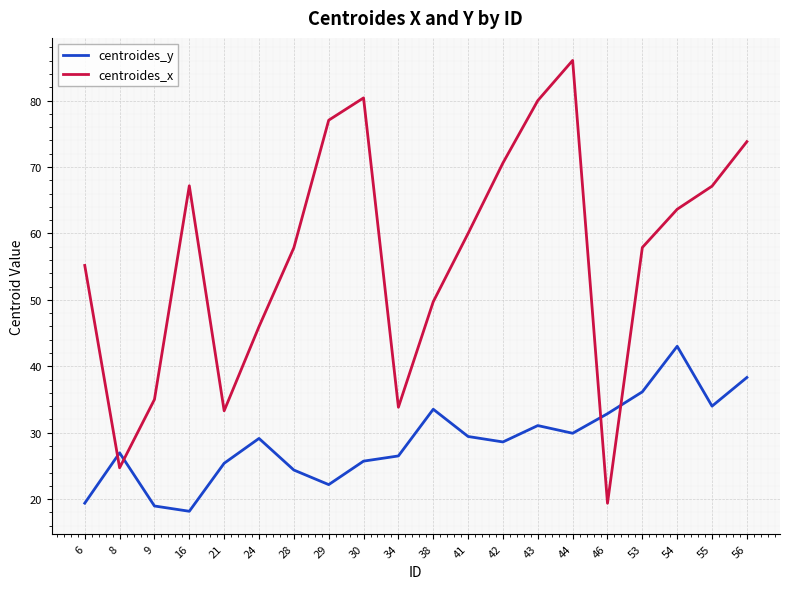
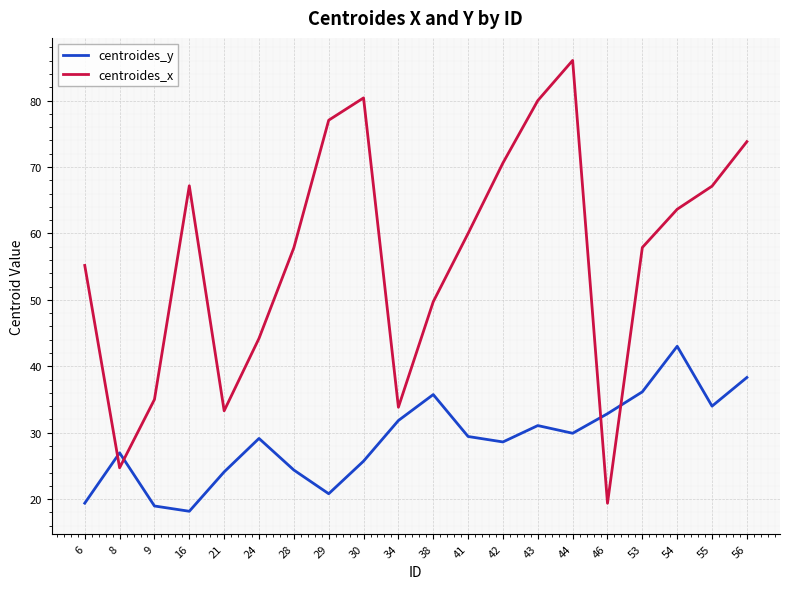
centroides_y, 21: 25 -> 24
centroides_x, 24: 46 -> 44
centroides_y, 29: 22 -> 21
centroides_y, 34: 27 -> 32
centroides_y, 38: 34 -> 36
